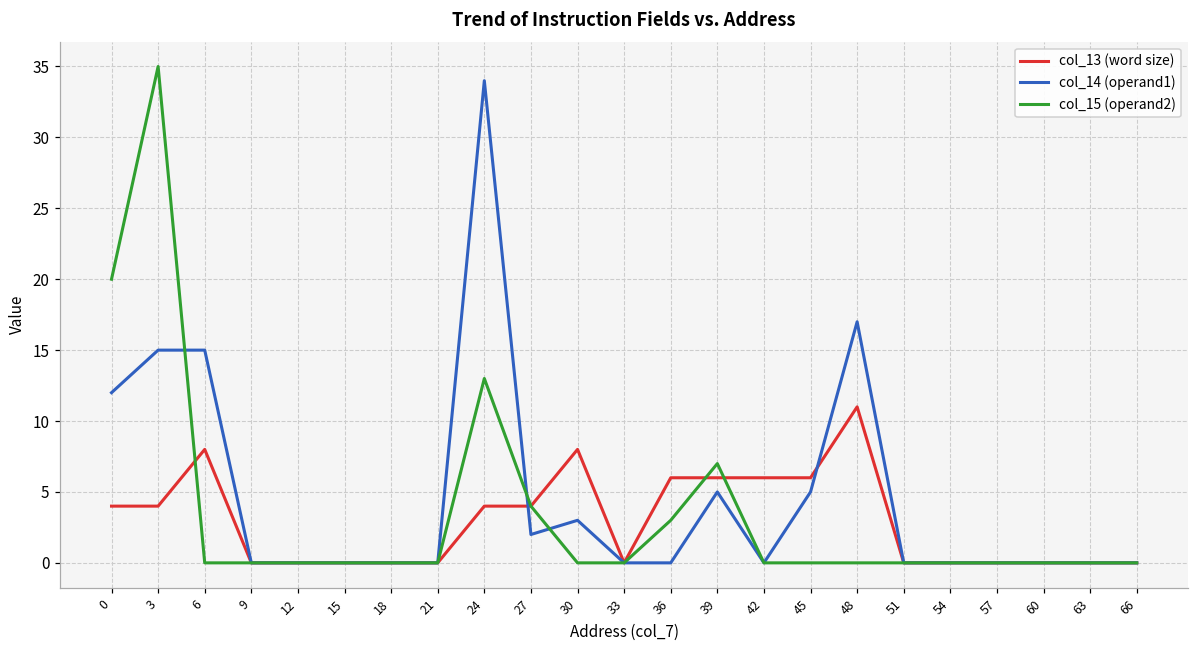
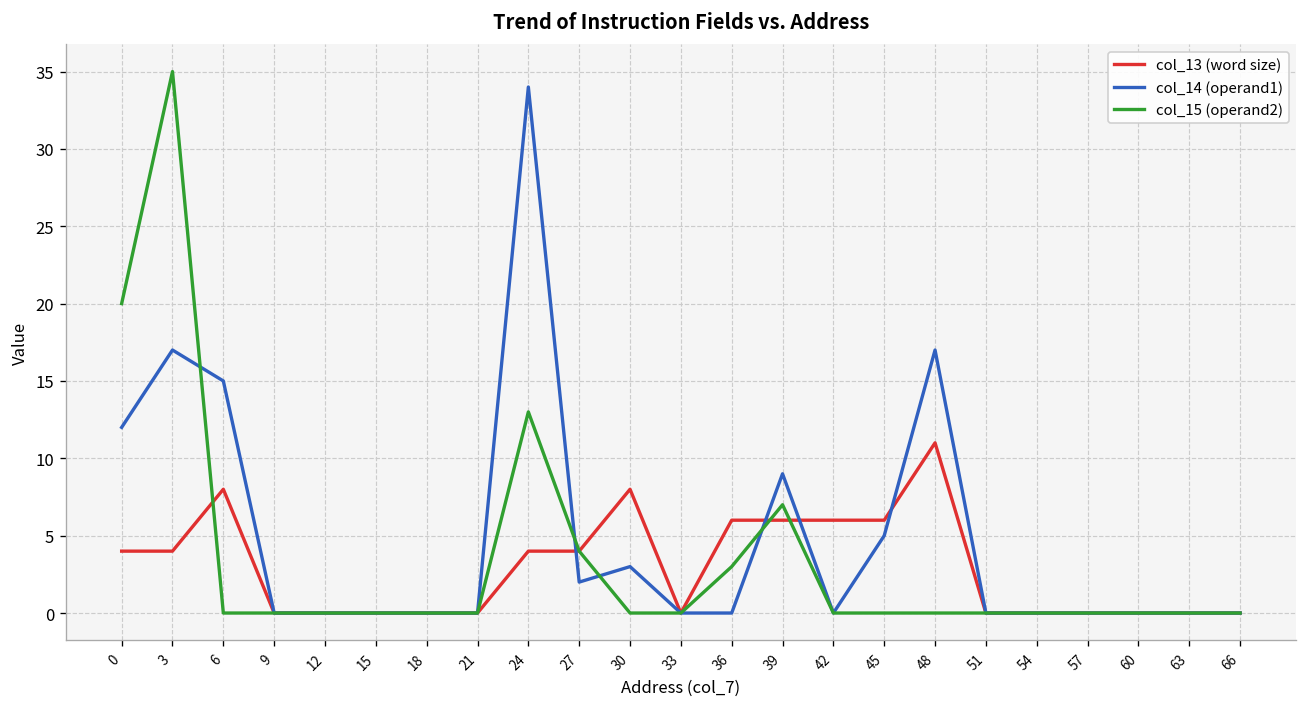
col_14 (operand1), 3: 15 -> 17
col_14 (operand1), 39: 5 -> 9
